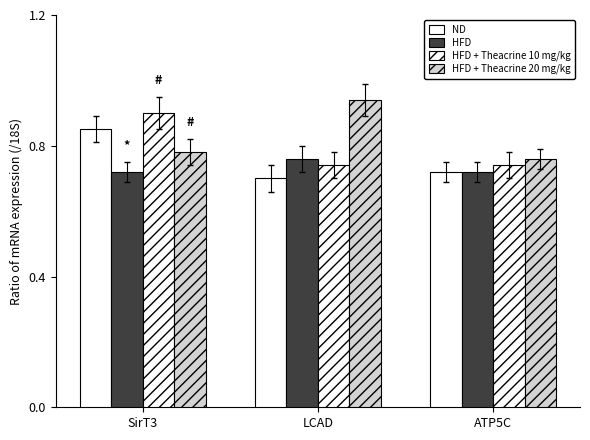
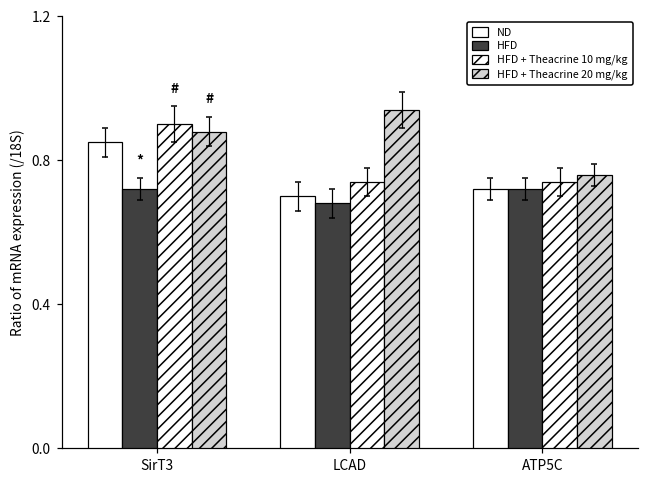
HFD + Theacrine 20 mg/kg, SirT3: 0.78 -> 0.88
HFD, LCAD: 0.76 -> 0.68
